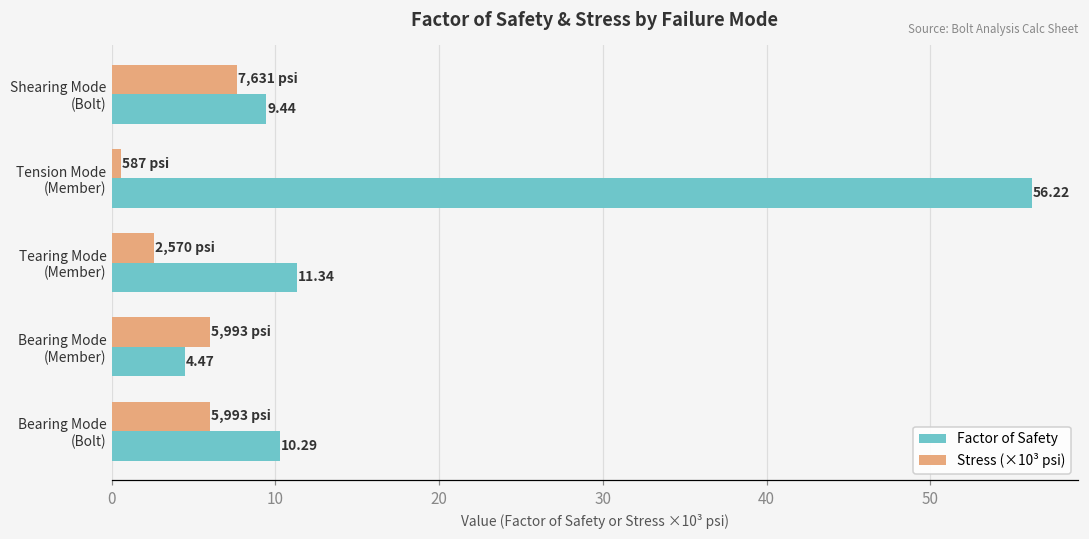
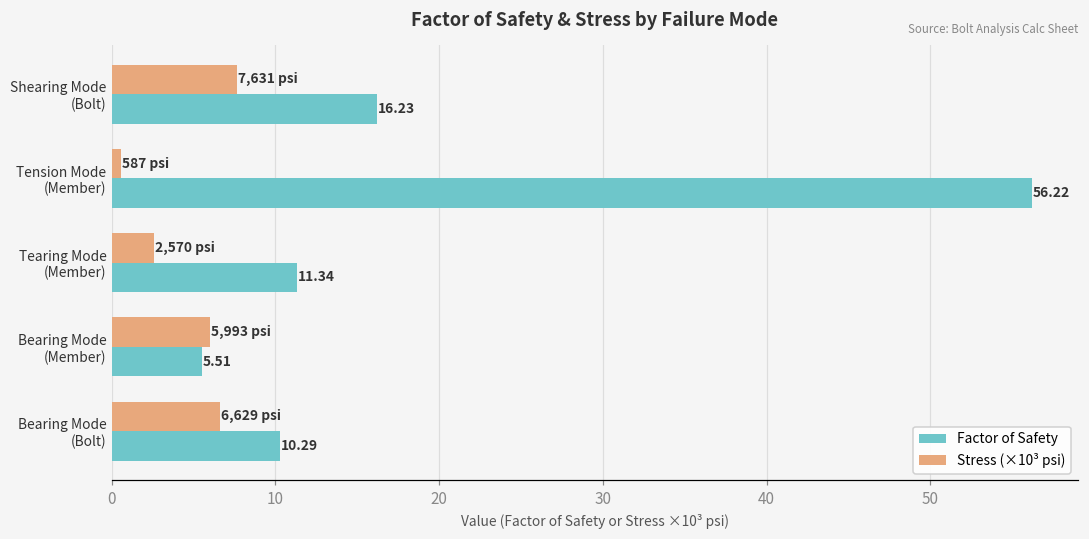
Factor of Safety, Shearing Mode (Bolt): 9.44 -> 16.23
Factor of Safety, Bearing Mode (Member): 4.47 -> 5.51
Stress (×10³ psi), Bearing Mode (Bolt): 5,993 -> 6,629
